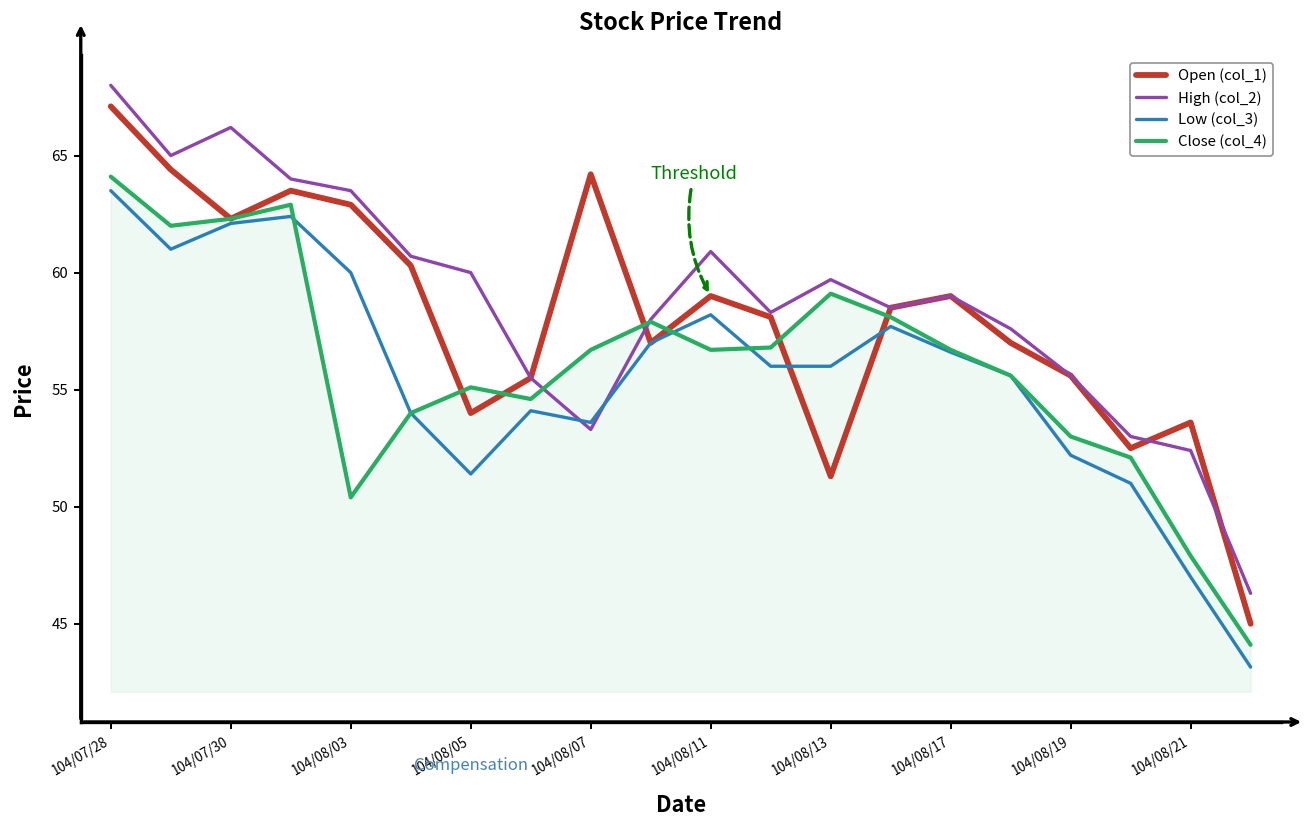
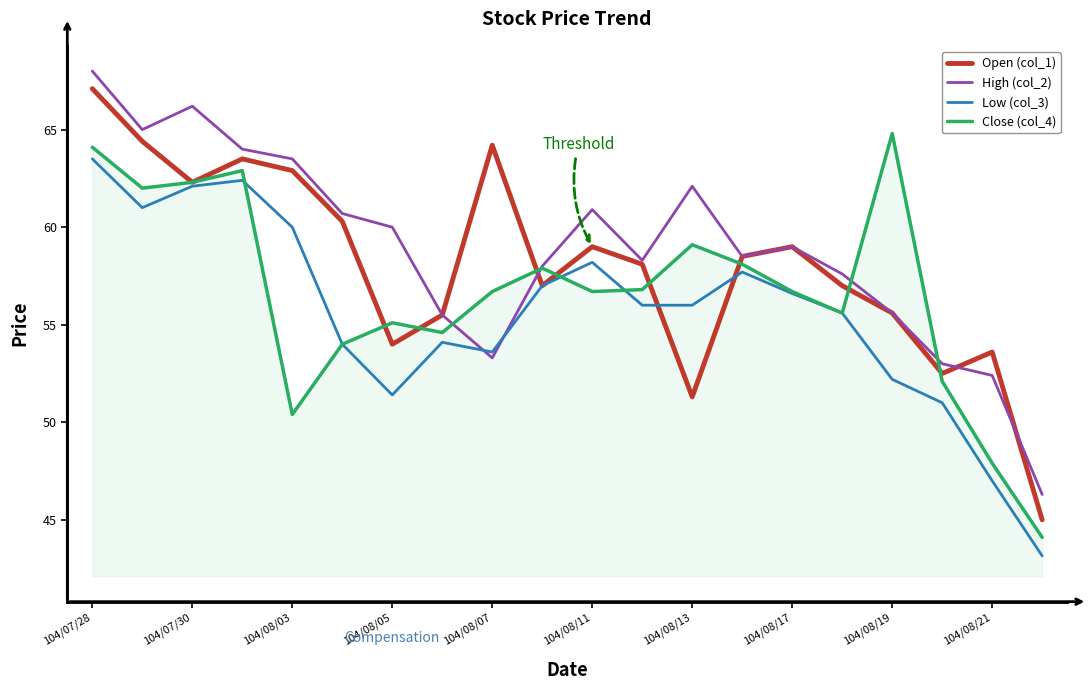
High (col_2), 104/08/13: 59.7 -> 62.1
Close (col_4), 104/08/19: 53.0 -> 64.8
